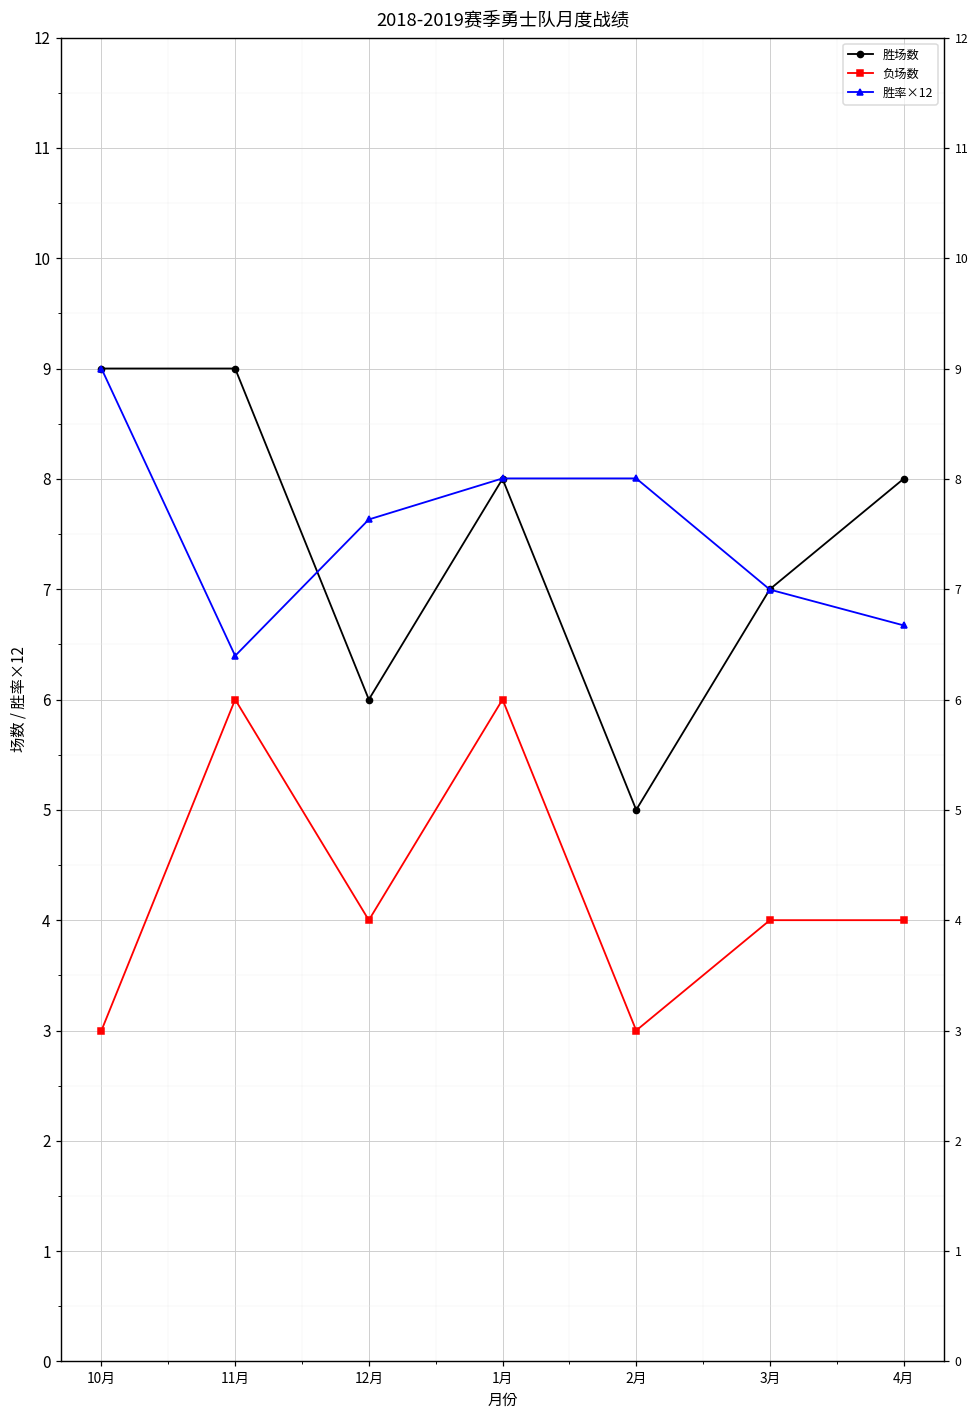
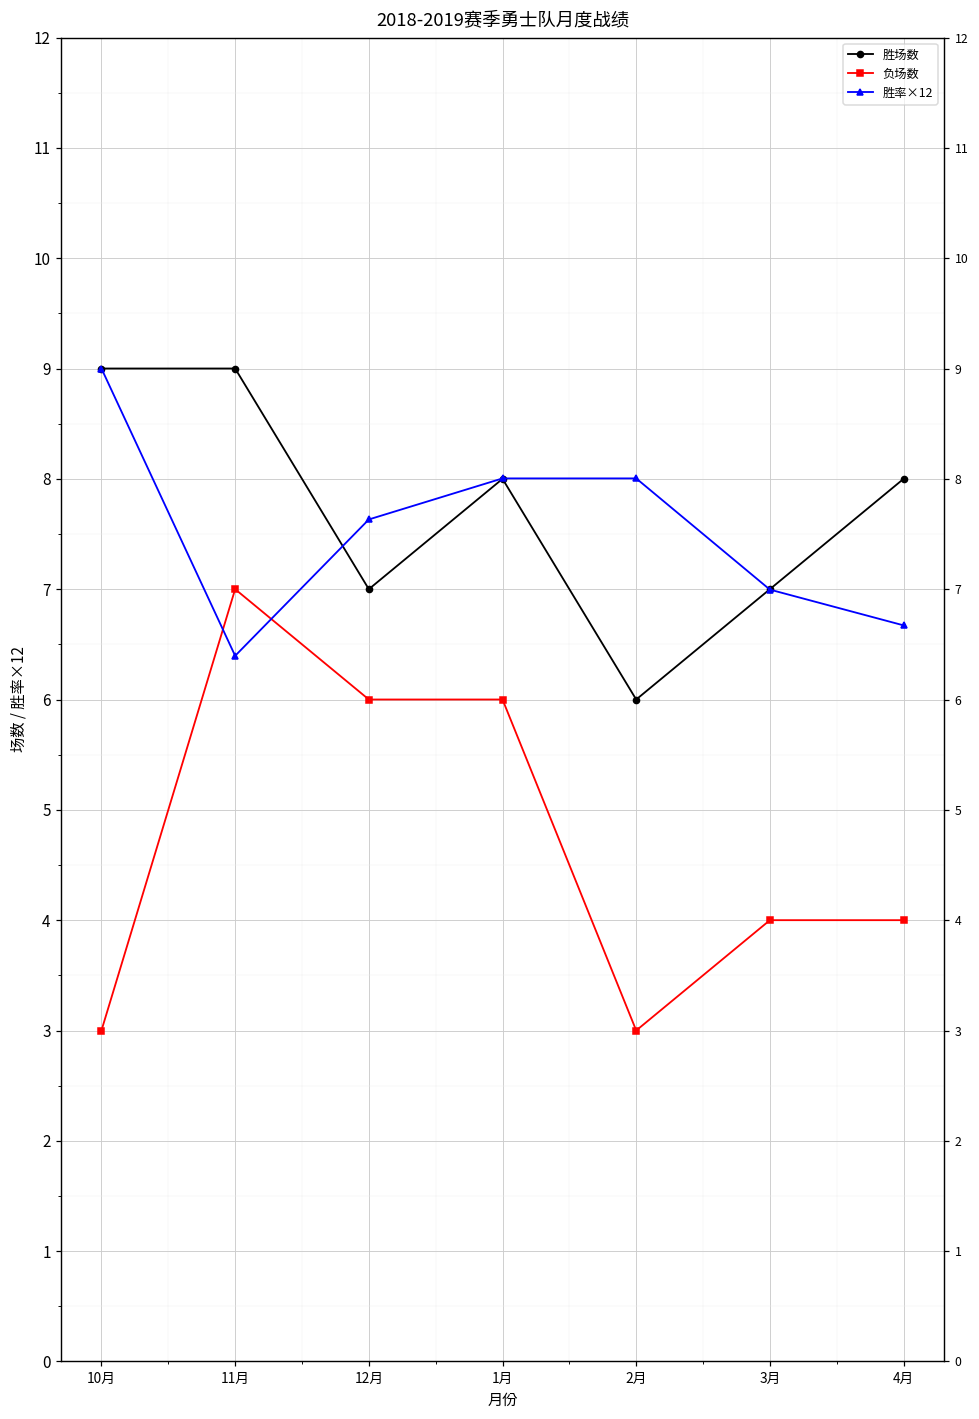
负场数, 11月: 6 -> 7
胜场数, 12月: 6 -> 7
负场数, 12月: 4 -> 6
胜场数, 2月: 5 -> 6
